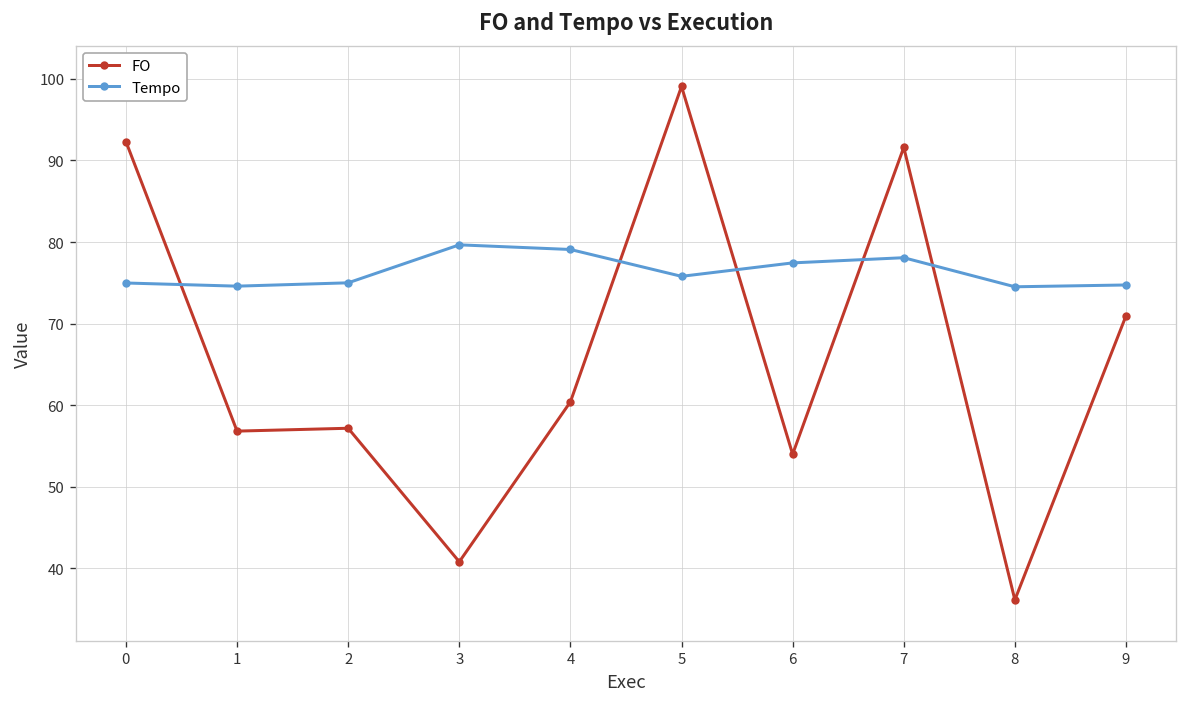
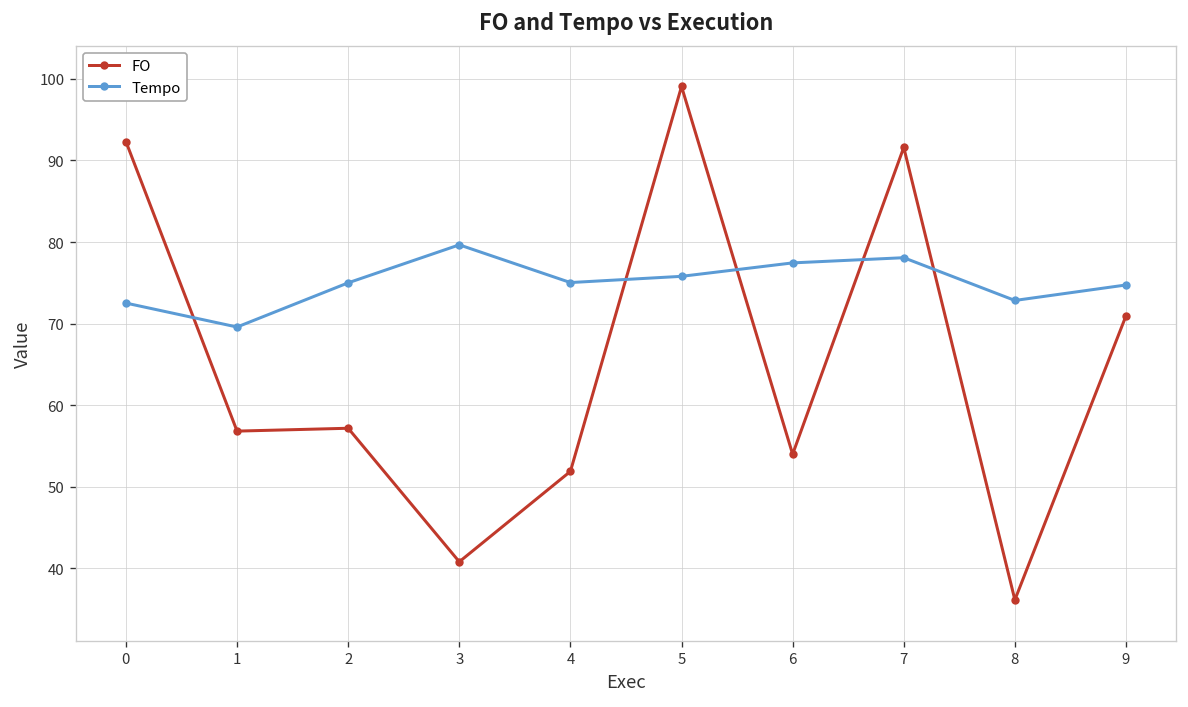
Tempo, 0: 75 -> 73
Tempo, 1: 75 -> 70
FO, 4: 60 -> 52
Tempo, 4: 79 -> 75
Tempo, 8: 75 -> 73
